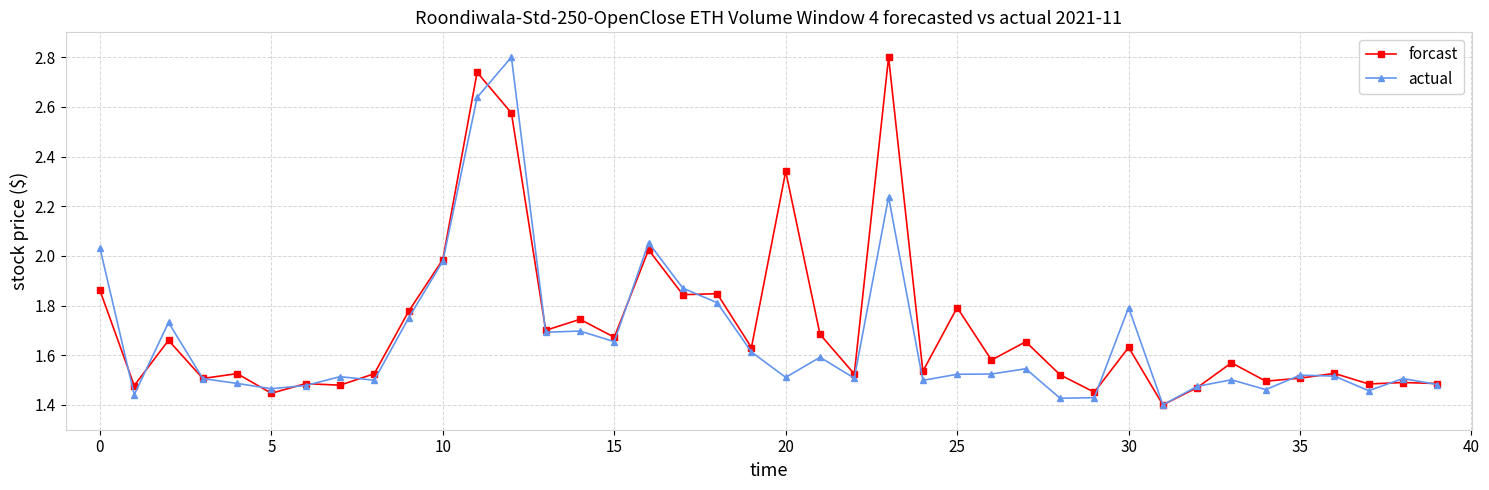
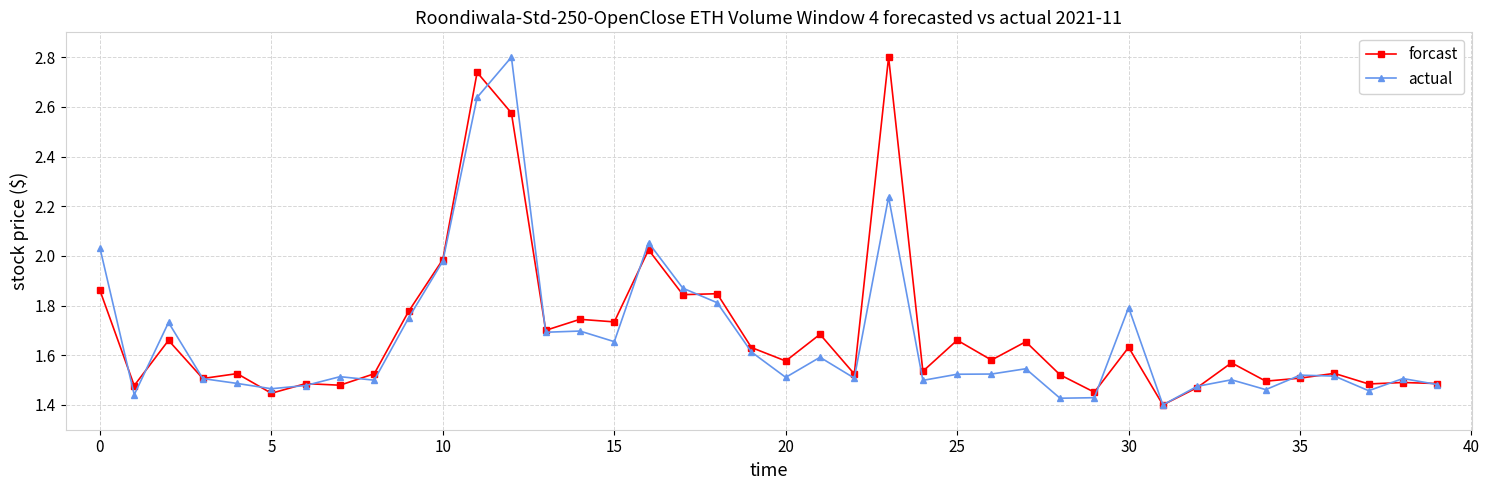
forcast, 15: 1.67 -> 1.73
forcast, 20: 2.34 -> 1.58
forcast, 25: 1.79 -> 1.66
